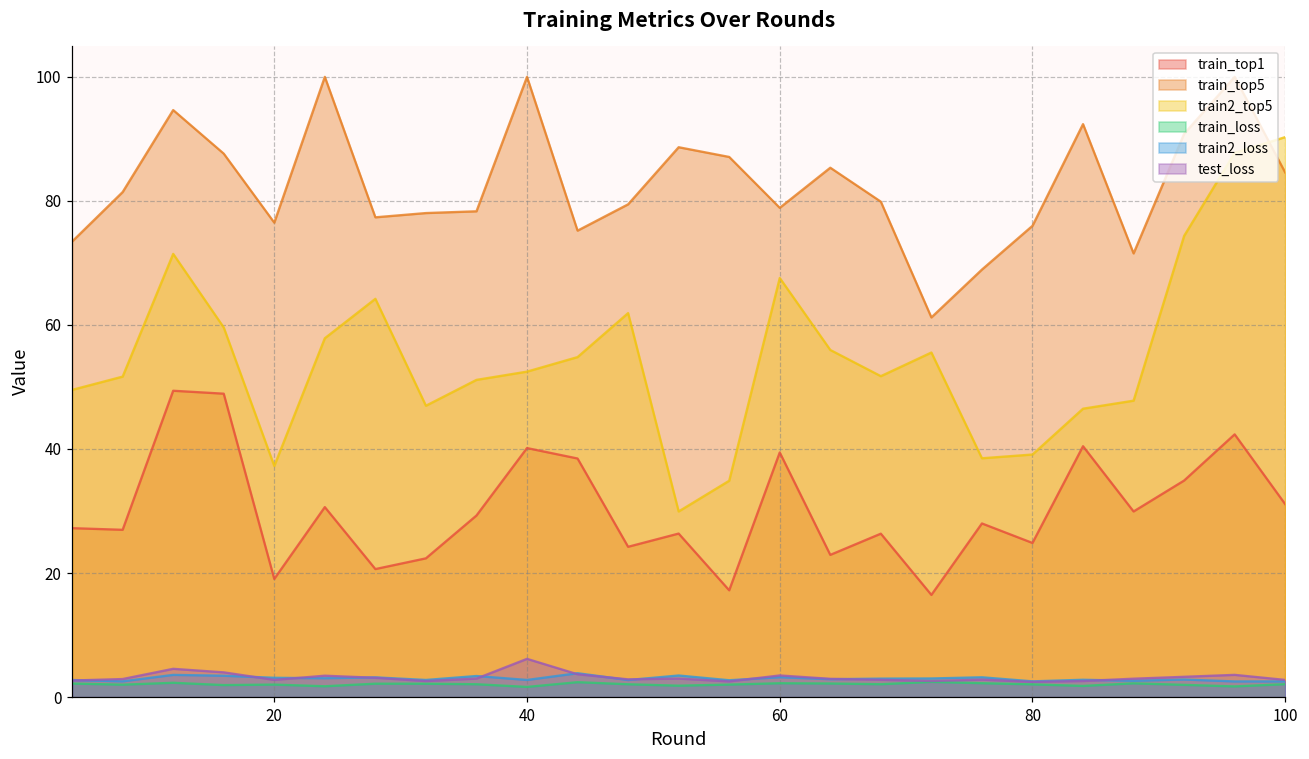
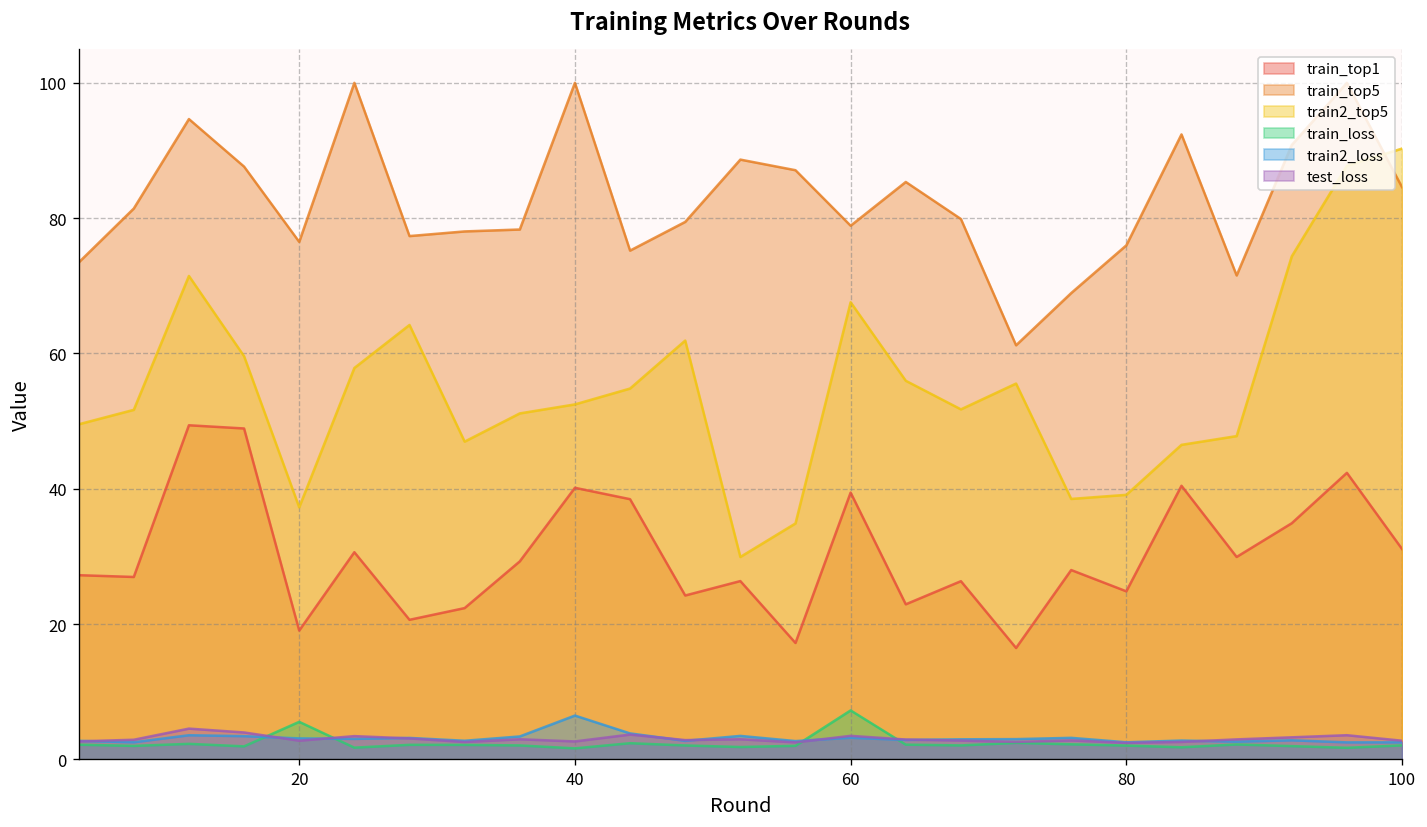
train_loss, 20: 2 -> 6
train2_loss, 40: 3 -> 6
test_loss, 40: 6 -> 3
train_loss, 60: 2 -> 7
